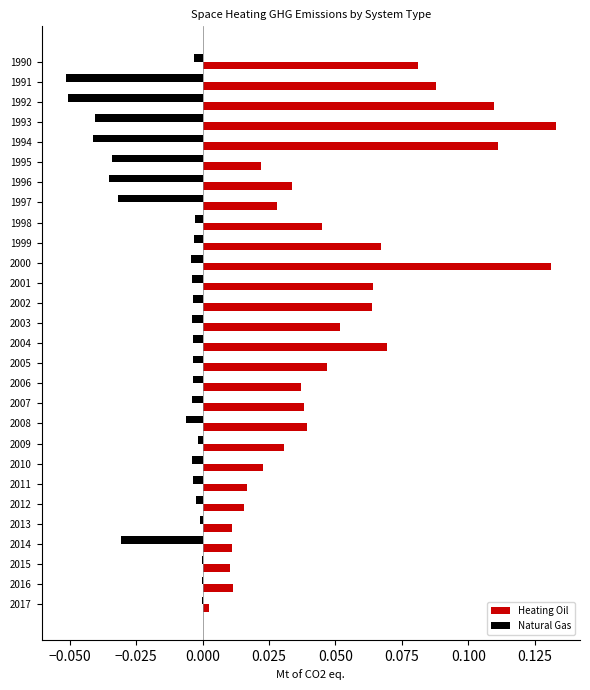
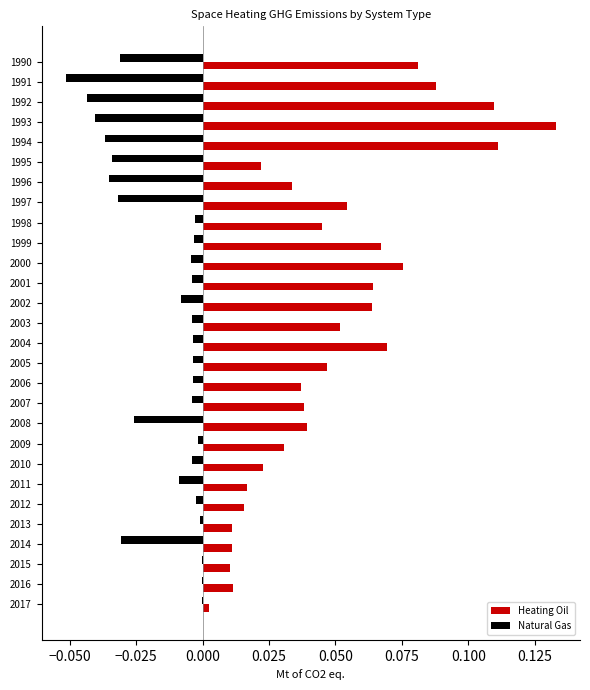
Natural Gas, 1990: -0.003 -> -0.031
Natural Gas, 1992: -0.051 -> -0.043
Natural Gas, 1994: -0.041 -> -0.037
Heating Oil, 1997: 0.028 -> 0.055
Heating Oil, 2000: 0.131 -> 0.075
Natural Gas, 2002: -0.003 -> -0.008
Natural Gas, 2008: -0.006 -> -0.026
Natural Gas, 2011: -0.003 -> -0.009
